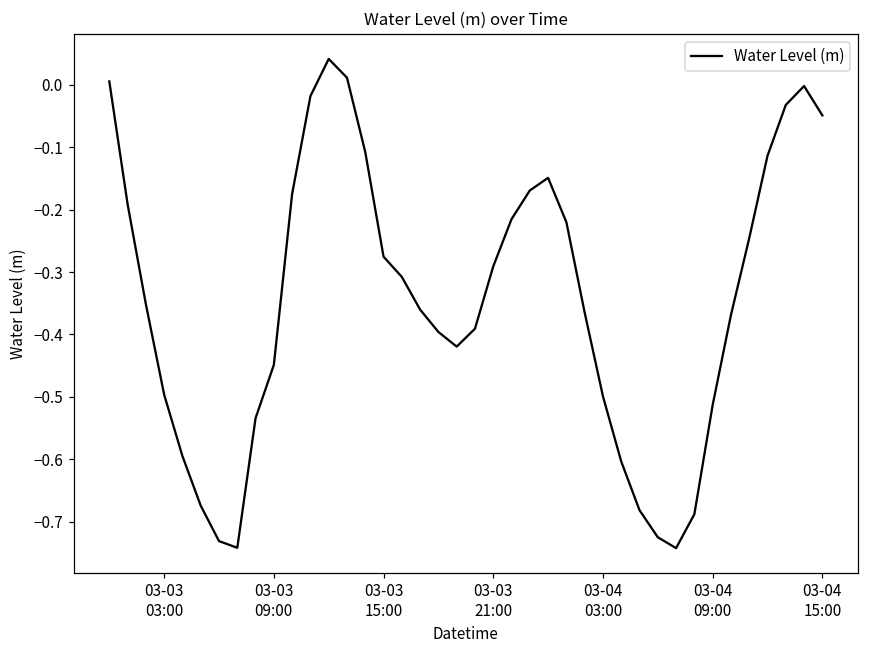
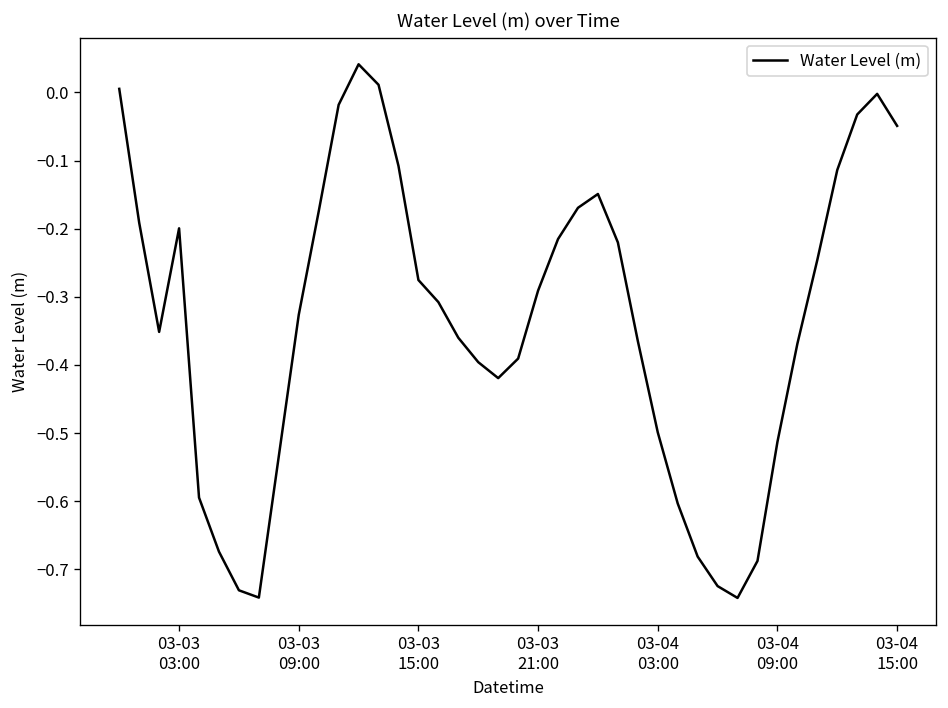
03-03 03:00: -0.50 -> -0.20
03-03 09:00: -0.45 -> -0.33
